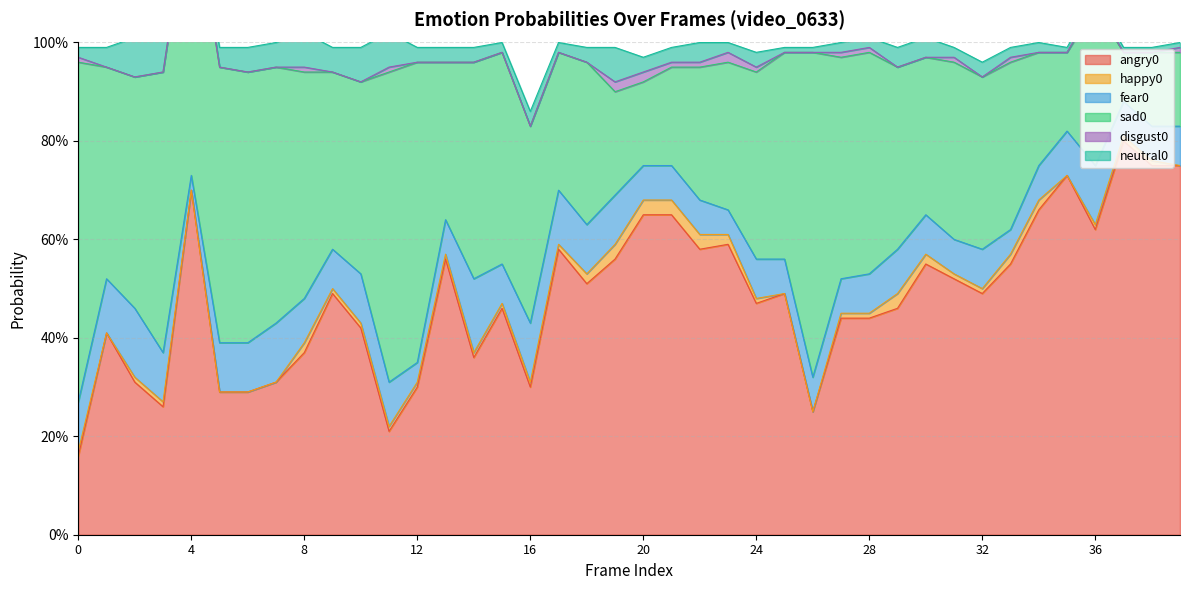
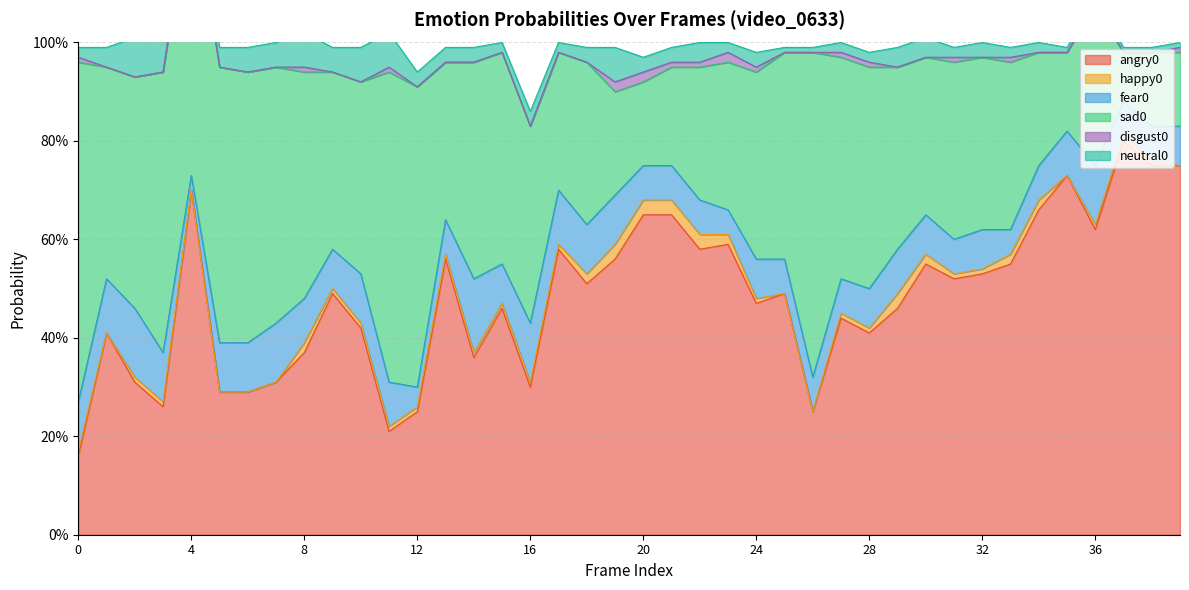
angry0, 12: 30% -> 25%
angry0, 28: 44% -> 41%
angry0, 32: 49% -> 53%
